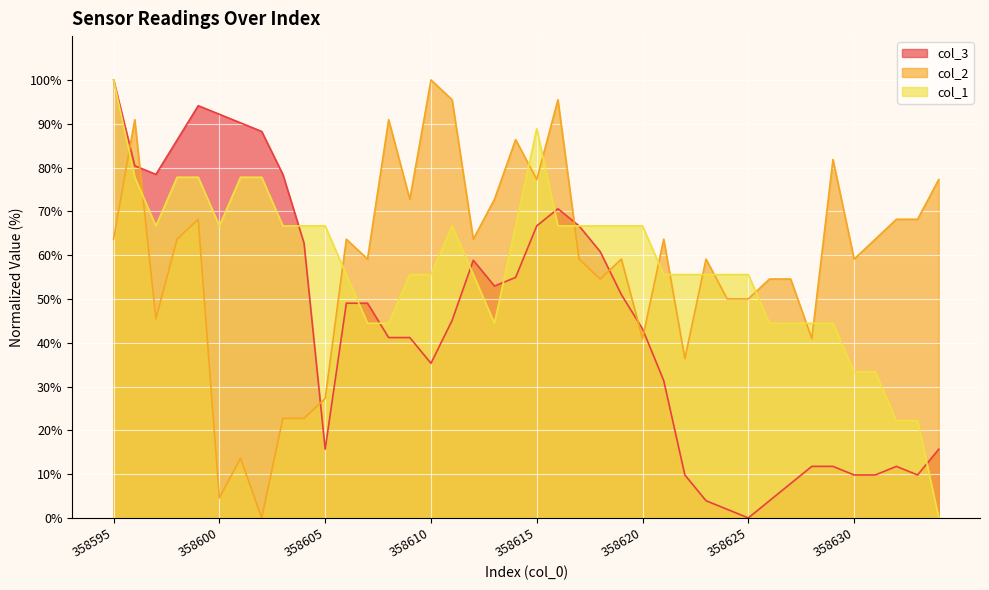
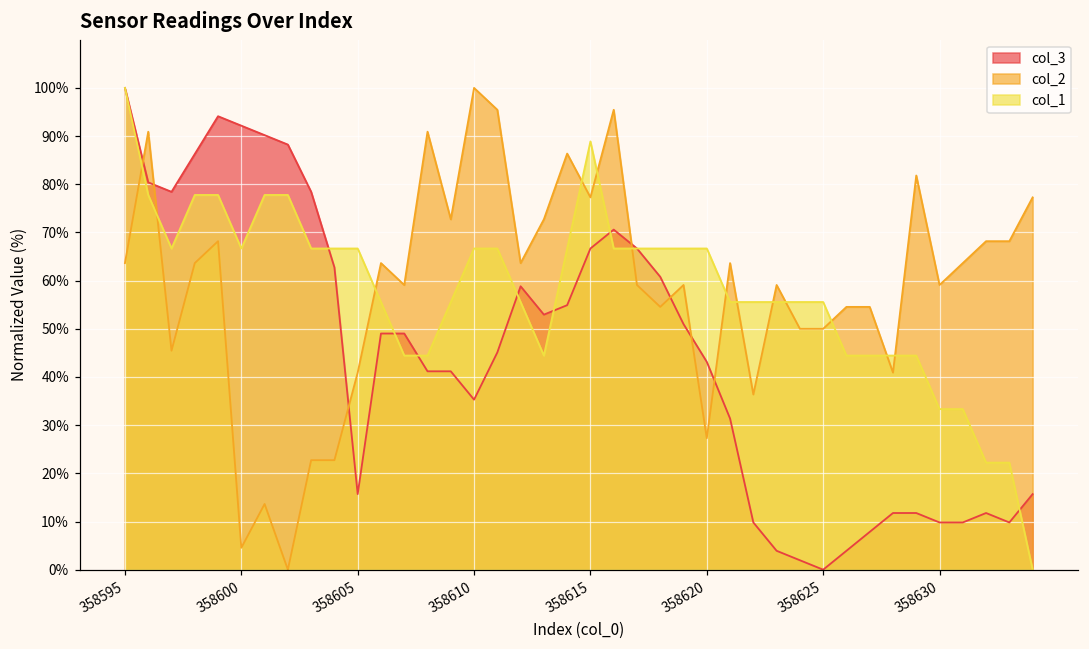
col_2, 358605: 27% -> 41%
col_1, 358610: 56% -> 67%
col_2, 358620: 41% -> 27%
